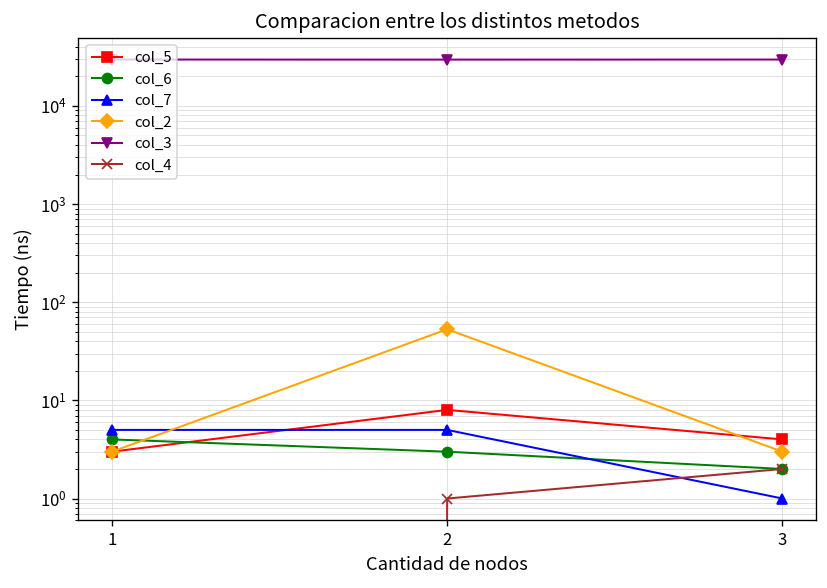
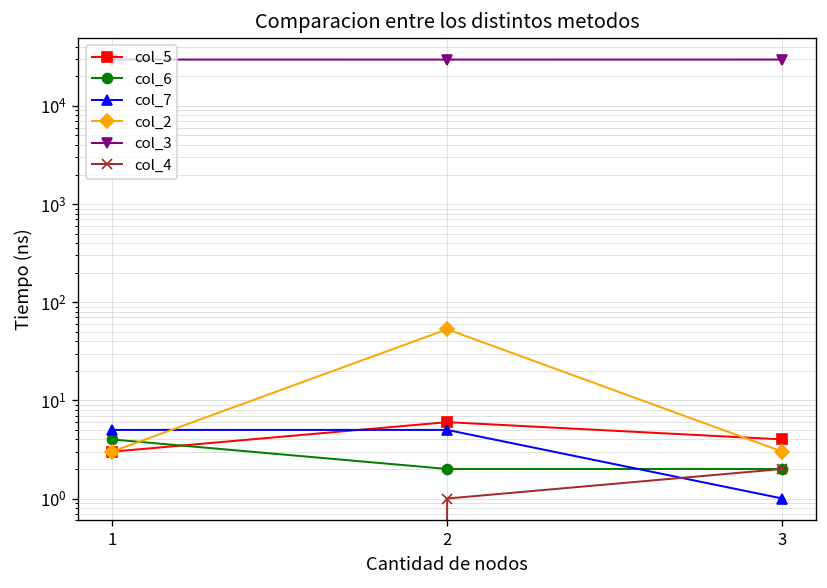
col_5, 2: 8 -> 6
col_6, 2: 3 -> 2
